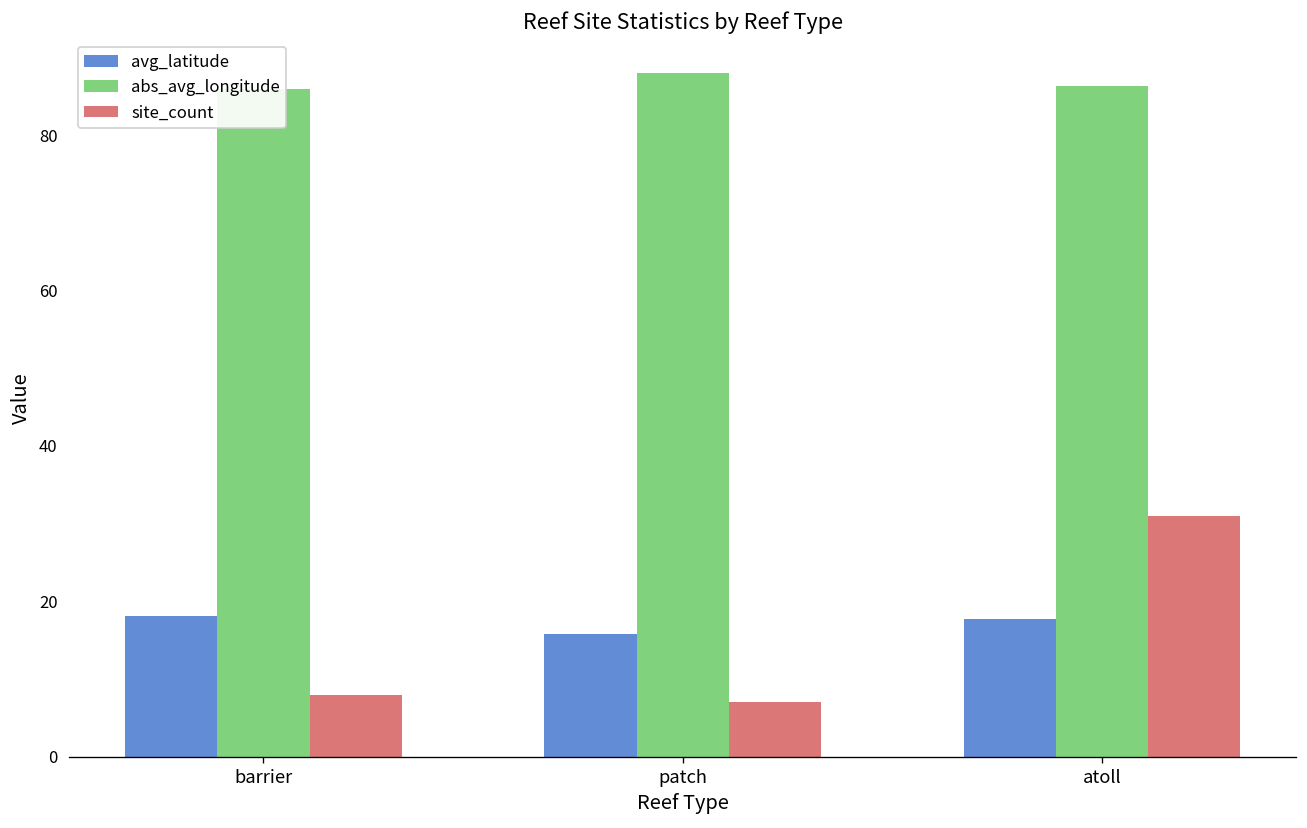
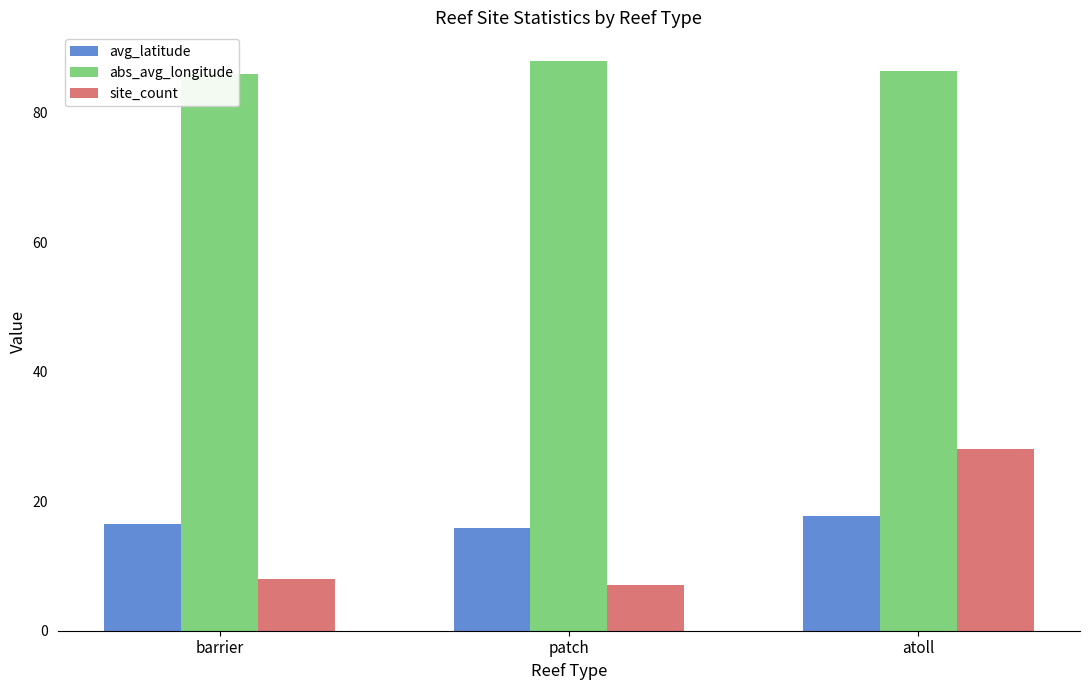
avg_latitude, barrier: 18 -> 16
site_count, atoll: 31 -> 28
